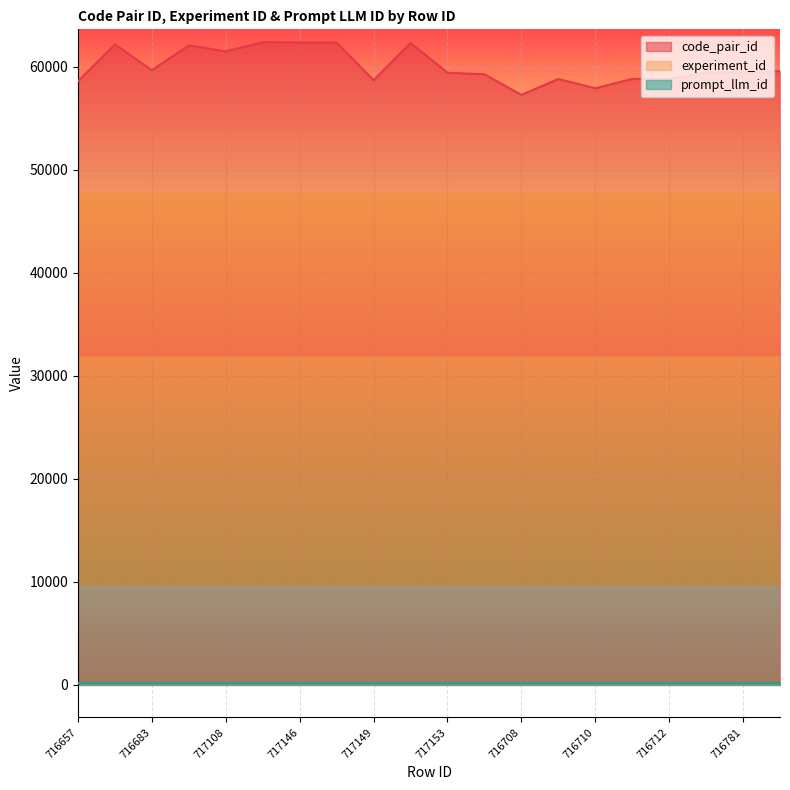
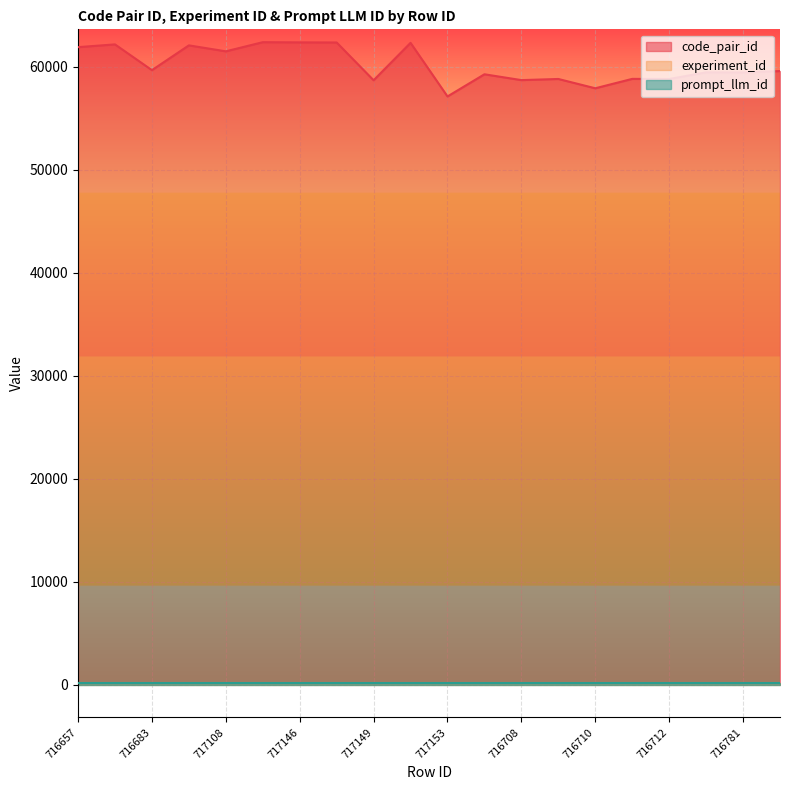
code_pair_id, 716657: 58600 -> 61900
code_pair_id, 717153: 59400 -> 57100
code_pair_id, 716708: 57300 -> 58700
